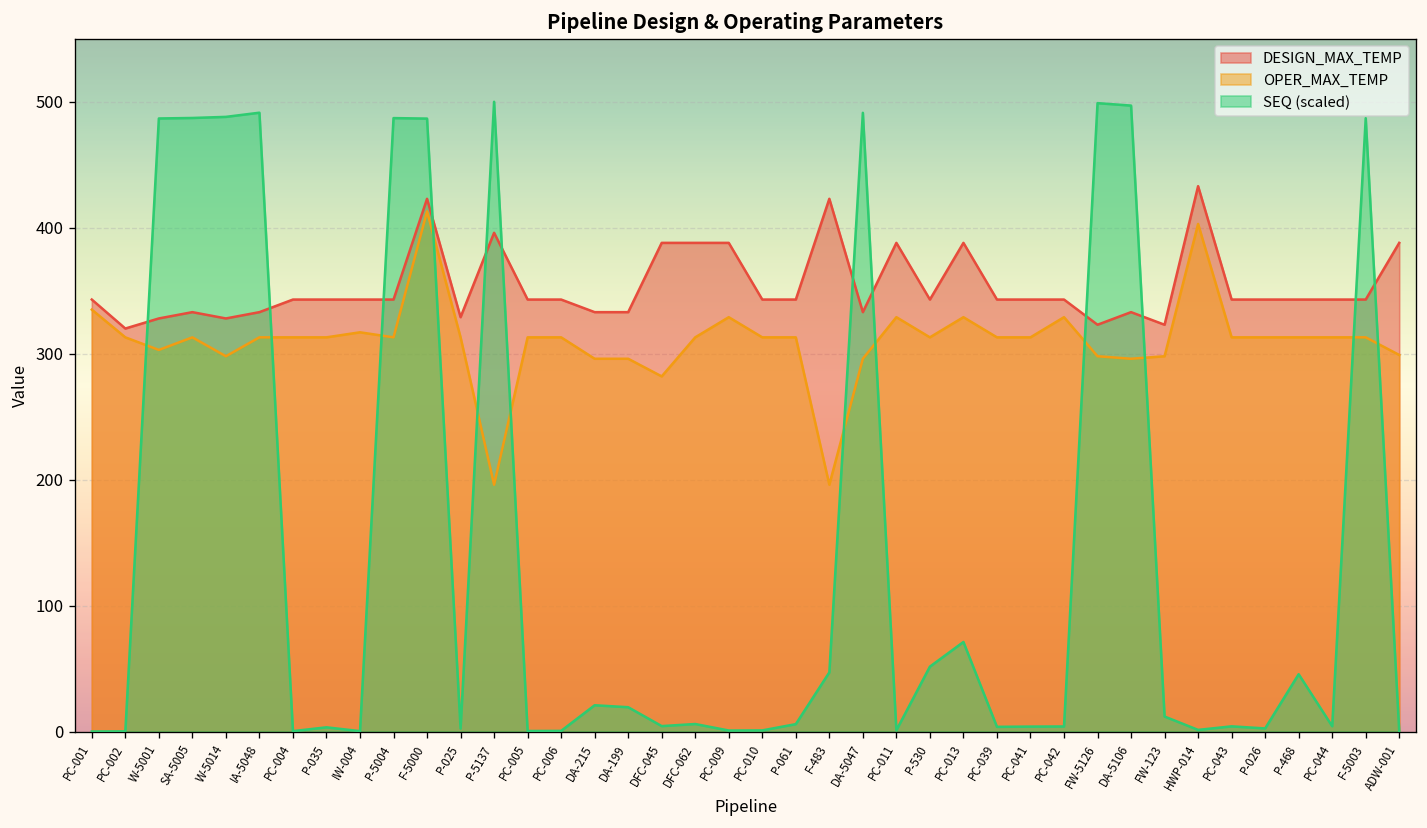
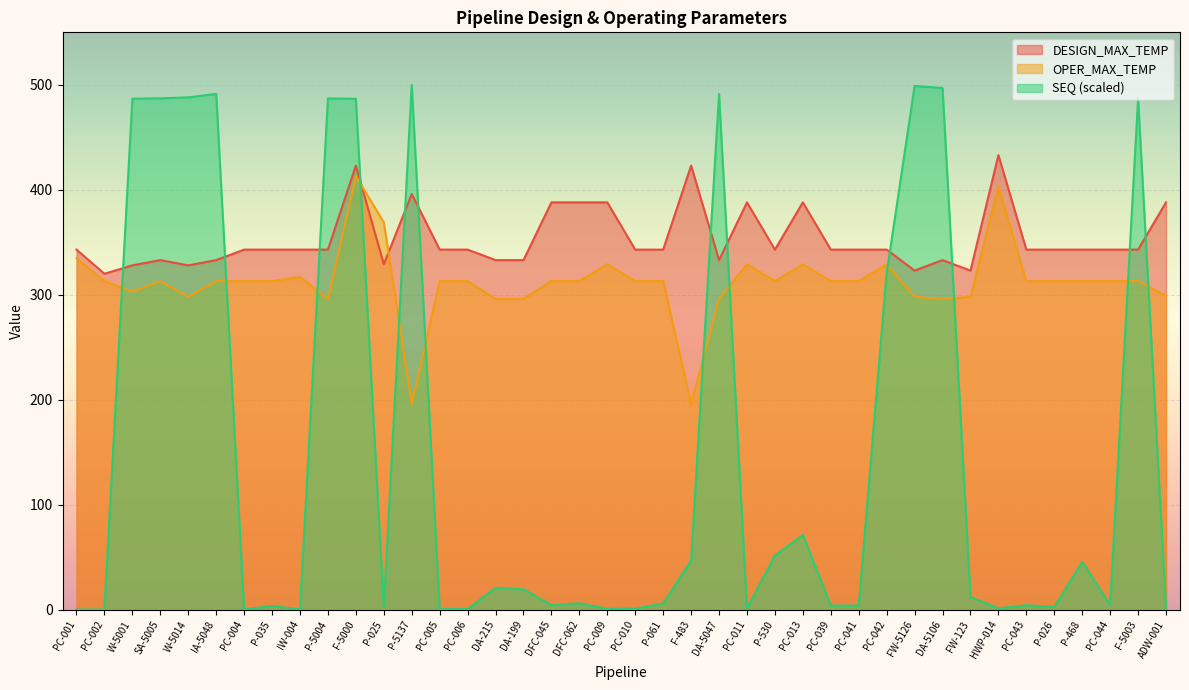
OPER_MAX_TEMP, P-5004: 313 -> 296
OPER_MAX_TEMP, P-025: 313 -> 369
OPER_MAX_TEMP, DFC-045: 282 -> 313
SEQ (scaled), PC-042: 4 -> 321
